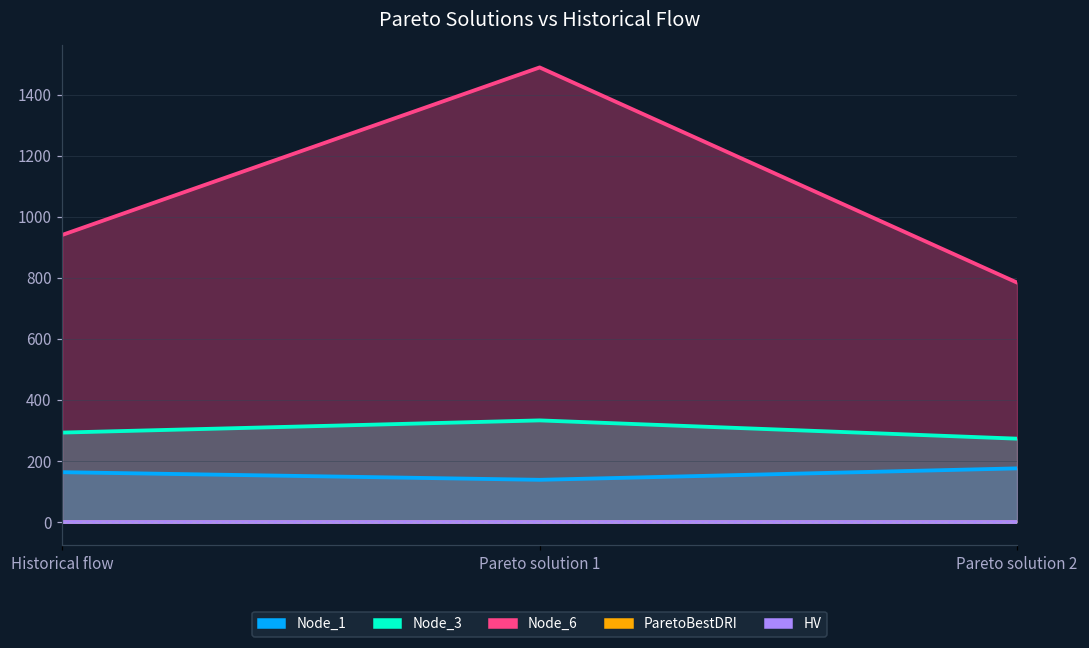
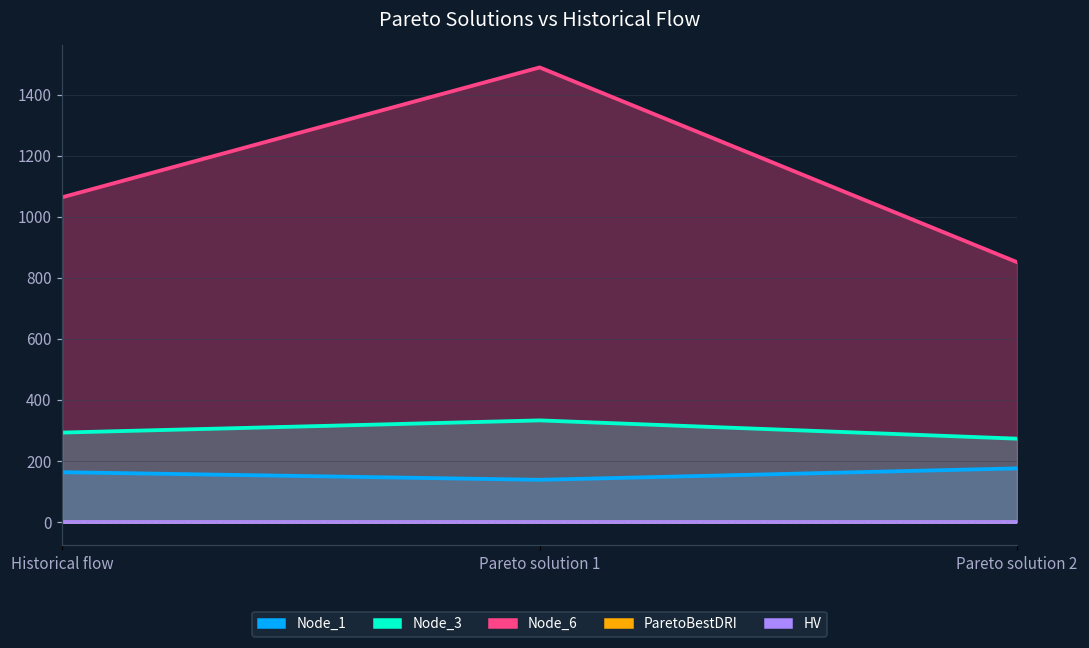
Node_6, Historical flow: 940 -> 1060
Node_6, Pareto solution 2: 780 -> 850
